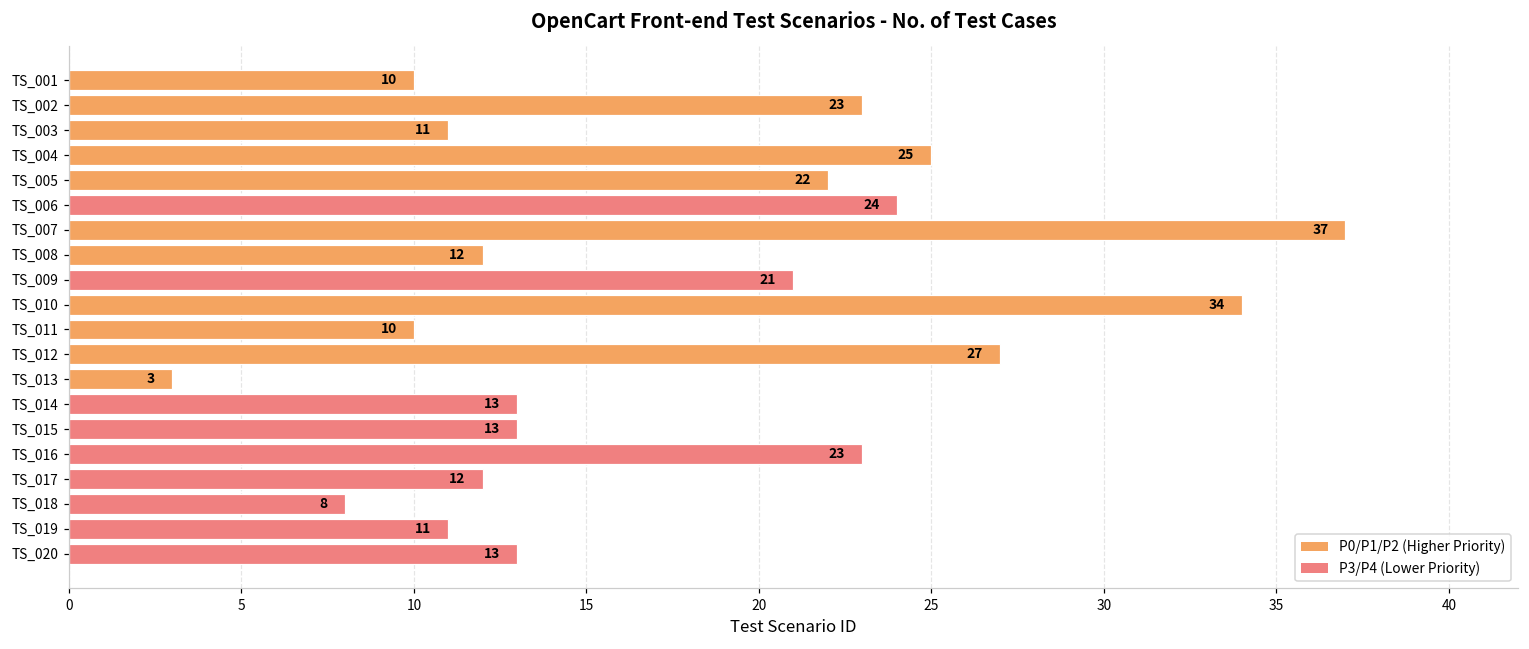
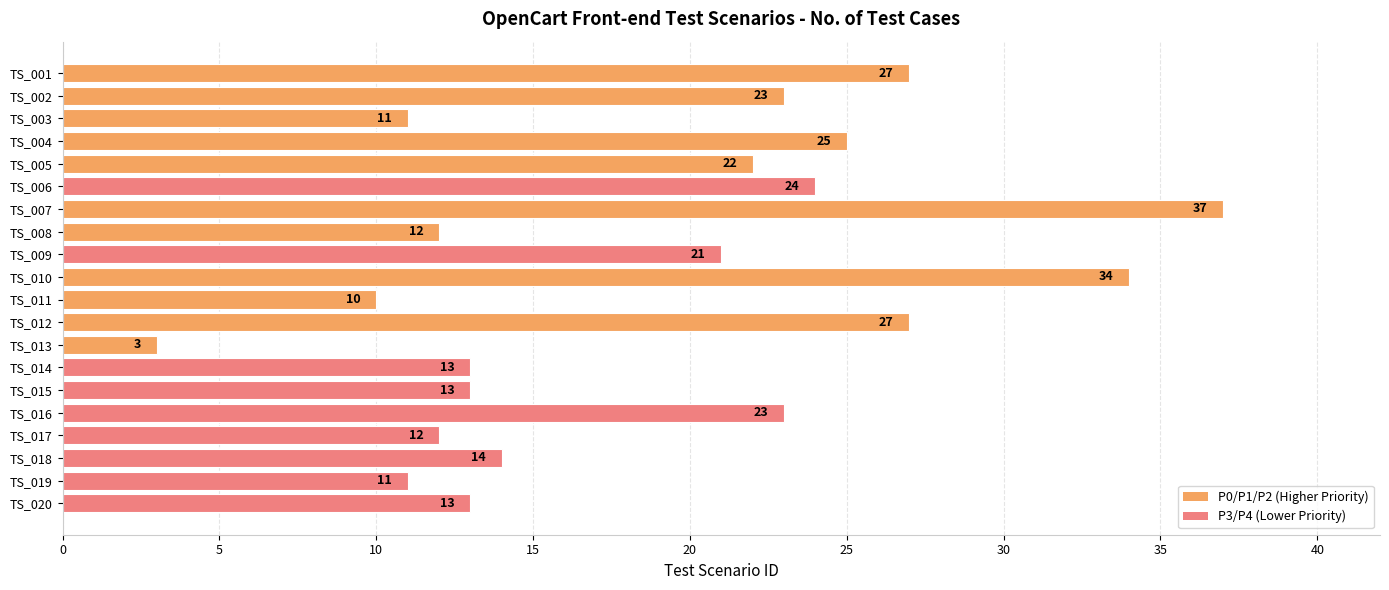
TS_001: 10 -> 27
TS_018: 8 -> 14
